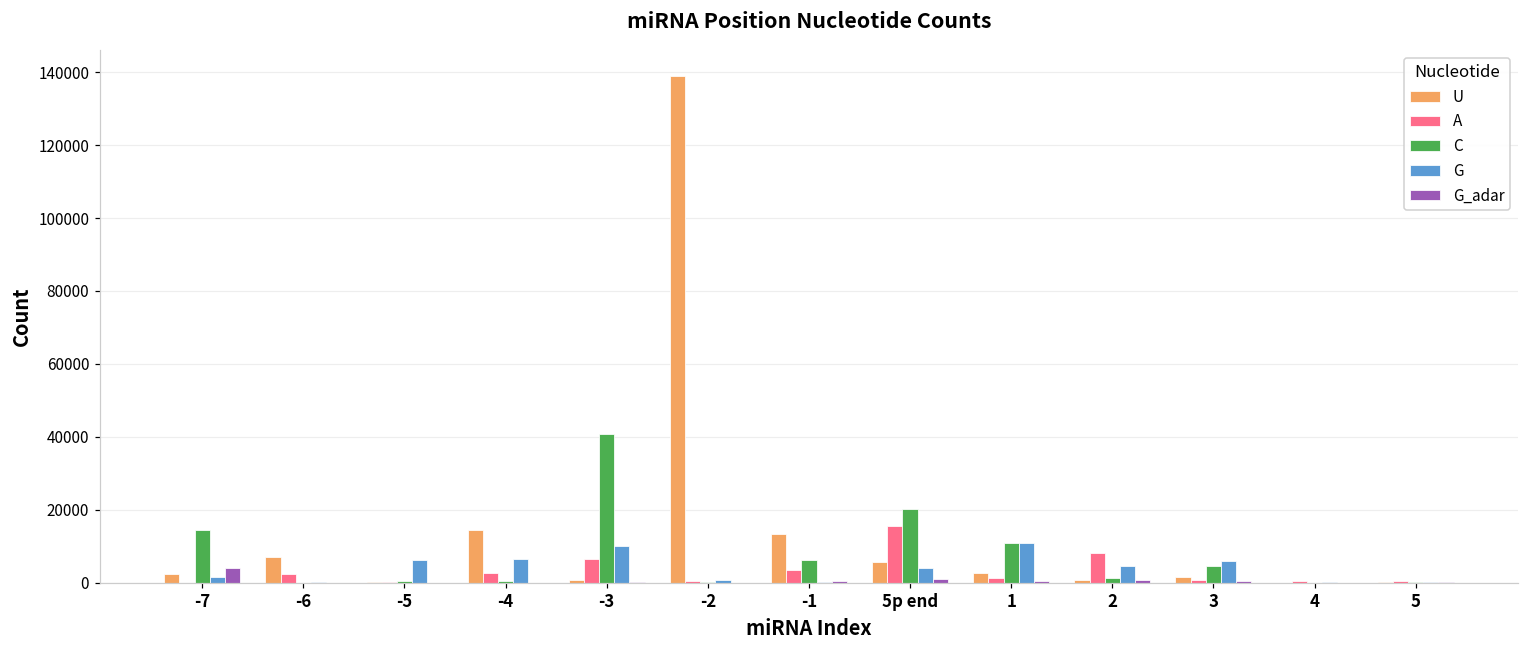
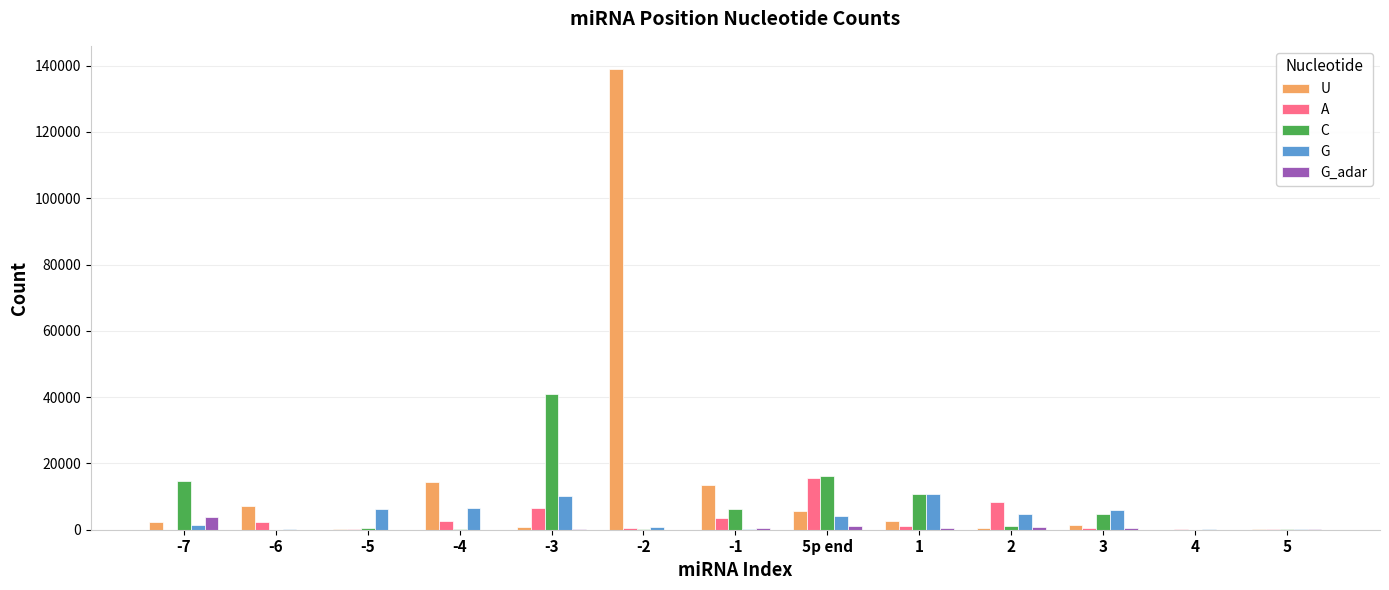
C, 5p end: 20000 -> 16000
